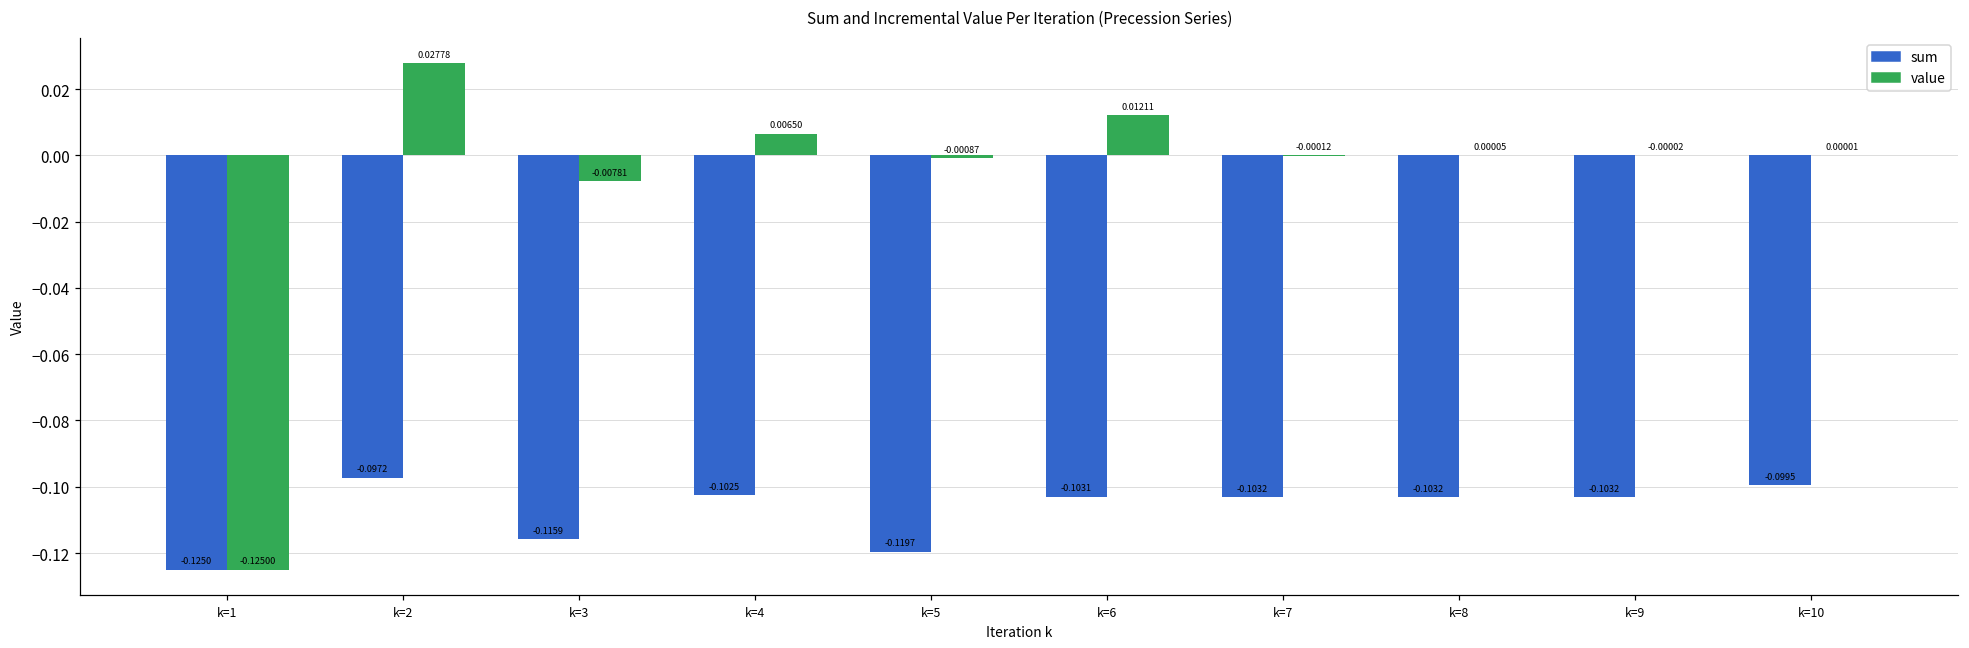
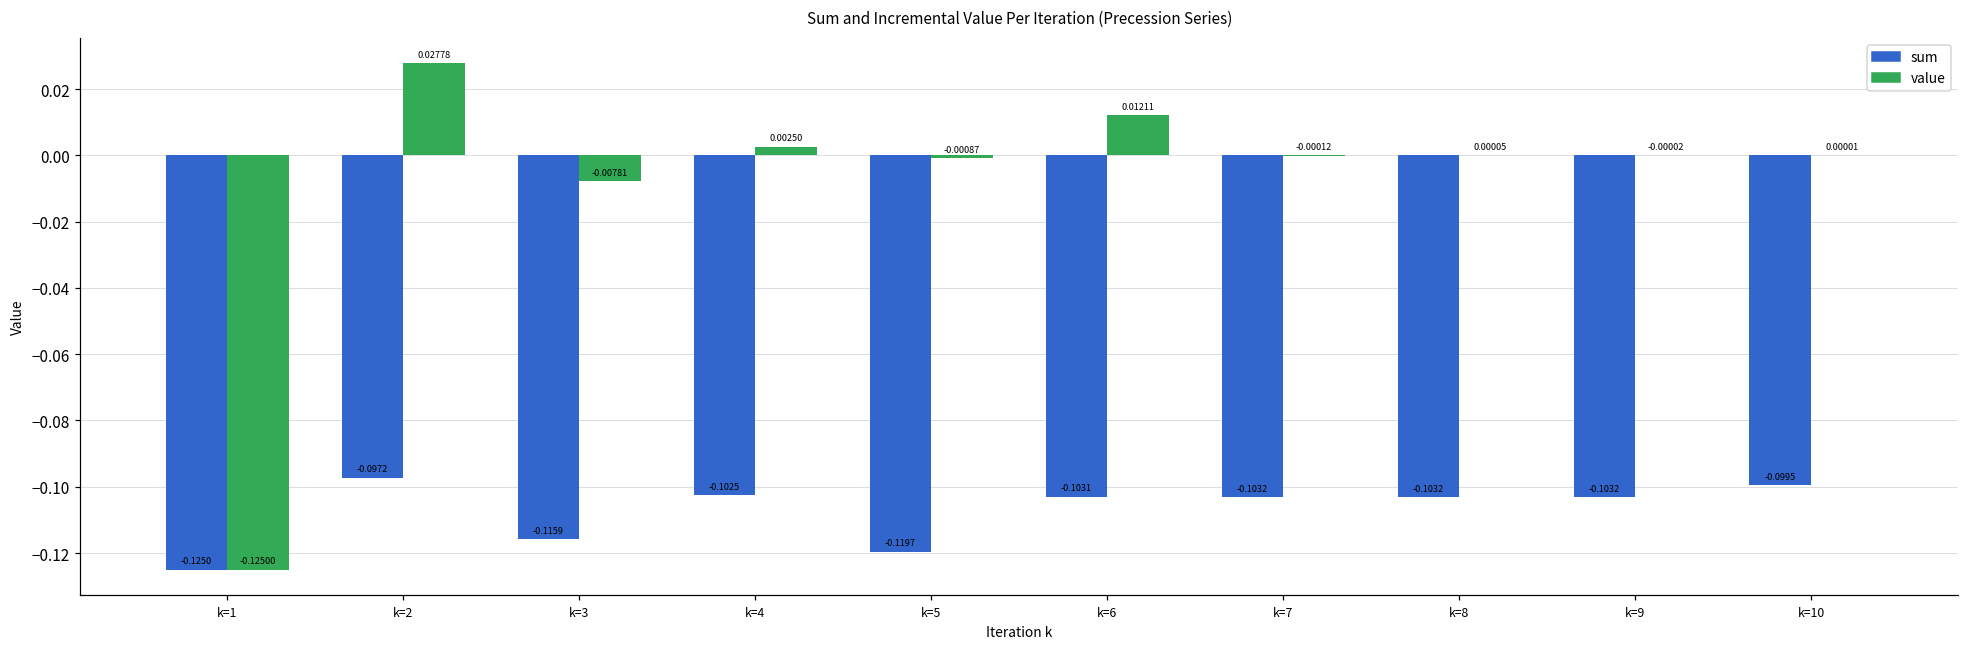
value, k=4: 0.00650 -> 0.00250
